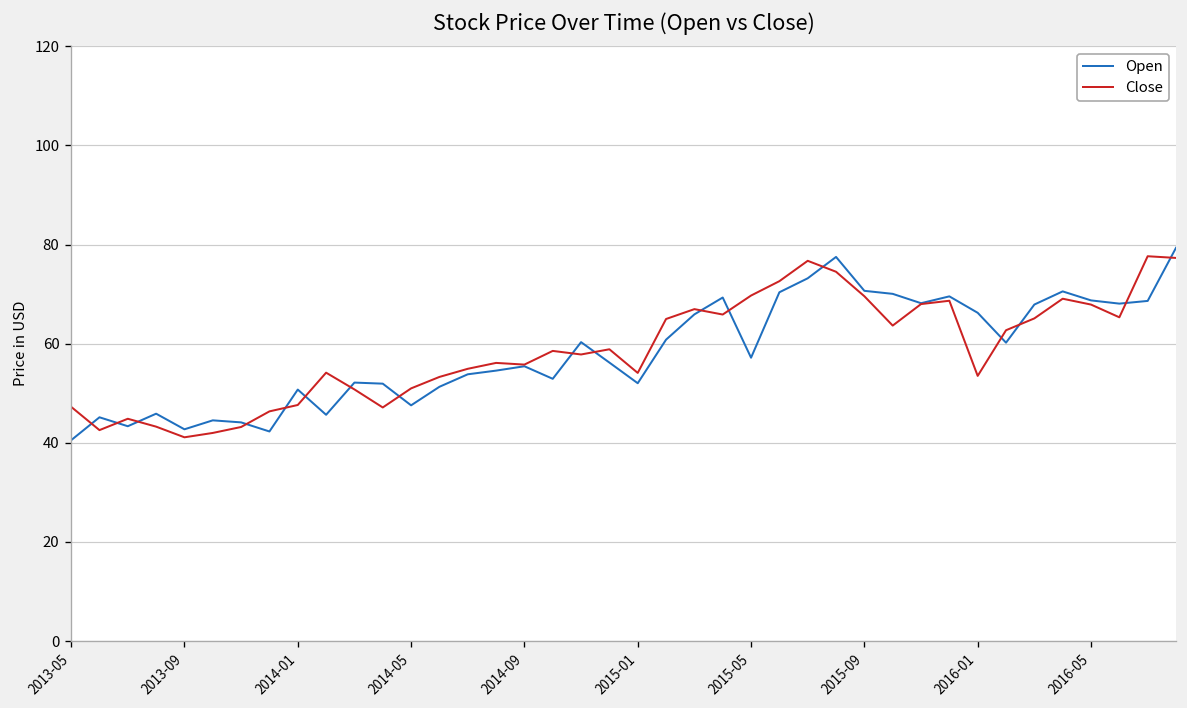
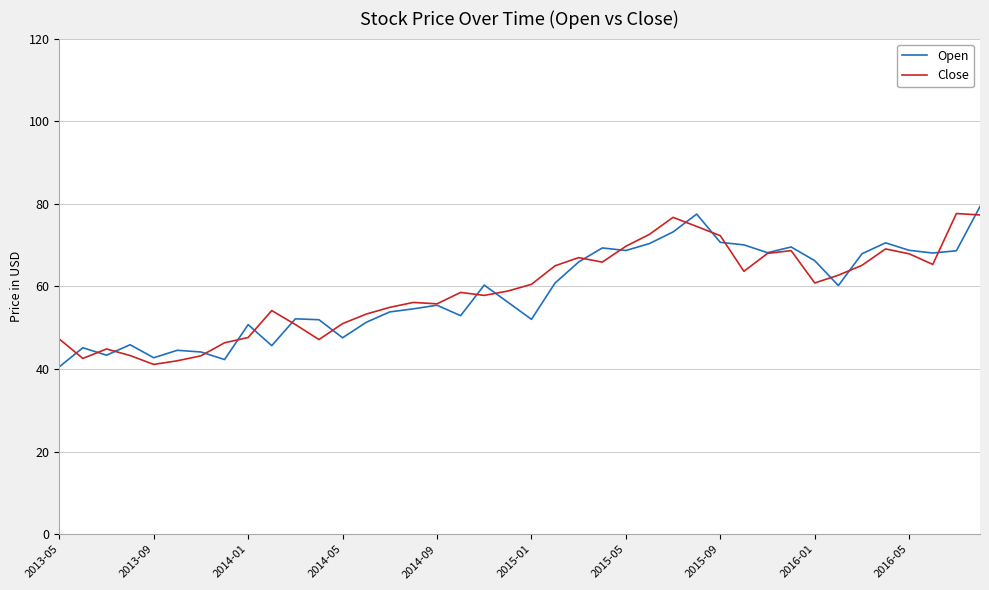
Close, 2015-01: 54 -> 61
Open, 2015-05: 57 -> 69
Close, 2015-09: 70 -> 72
Close, 2016-01: 54 -> 61
